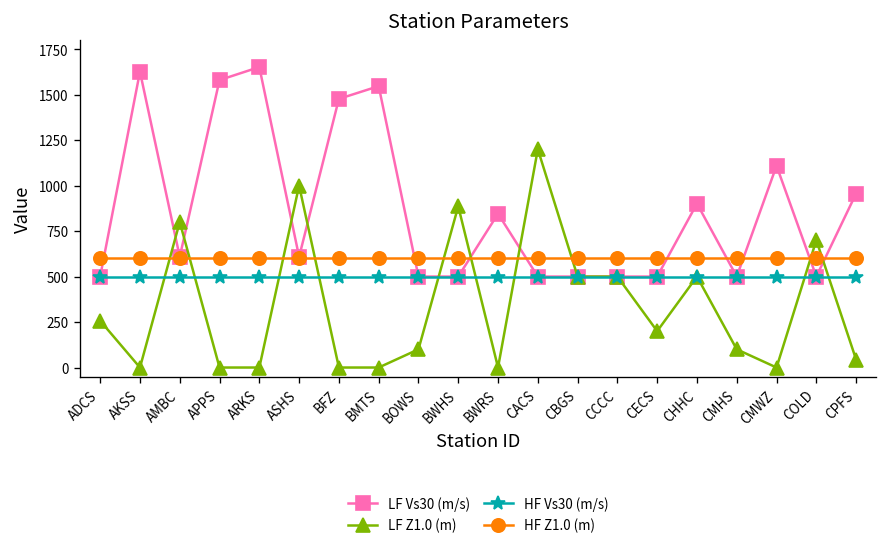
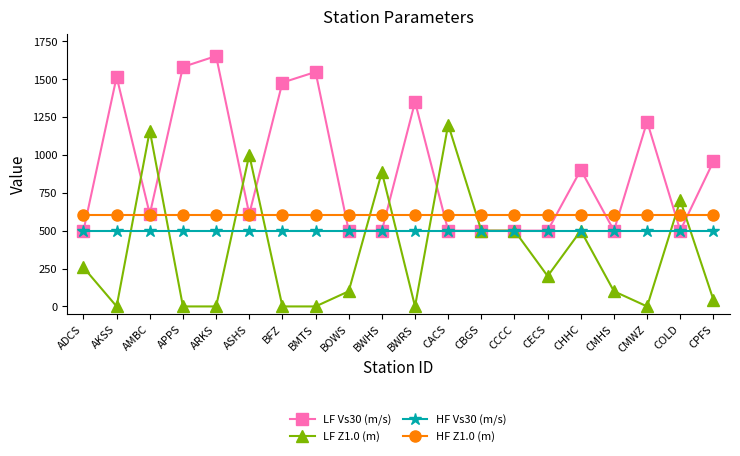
LF Vs30 (m/s), AKSS: 1630 -> 1510
LF Z1.0 (m), AMBC: 800 -> 1160
LF Vs30 (m/s), BWRS: 850 -> 1350
LF Vs30 (m/s), CMWZ: 1110 -> 1220
